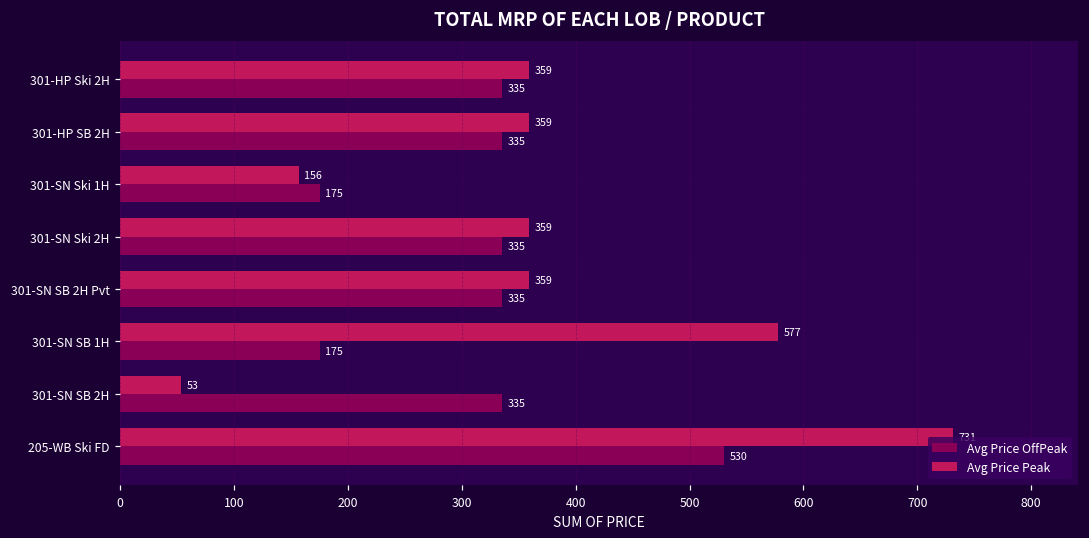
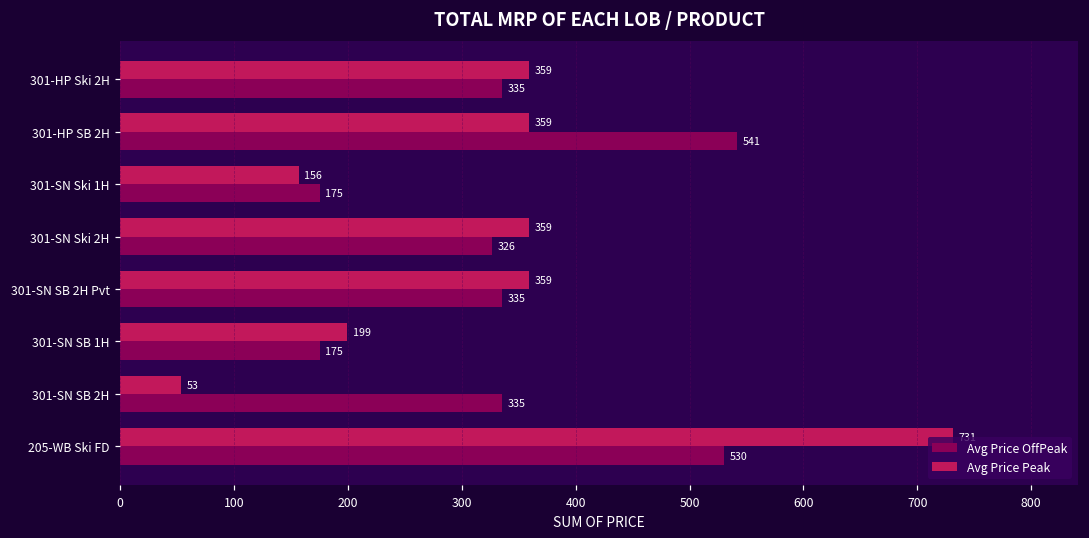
Avg Price OffPeak, 301-HP SB 2H: 335 -> 541
Avg Price OffPeak, 301-SN Ski 2H: 335 -> 326
Avg Price Peak, 301-SN SB 1H: 577 -> 199
